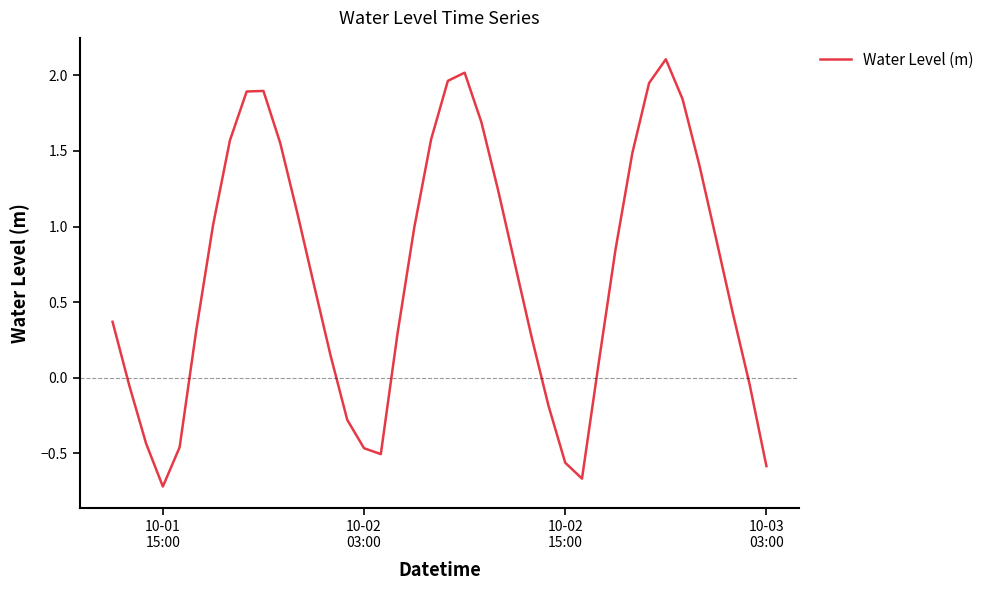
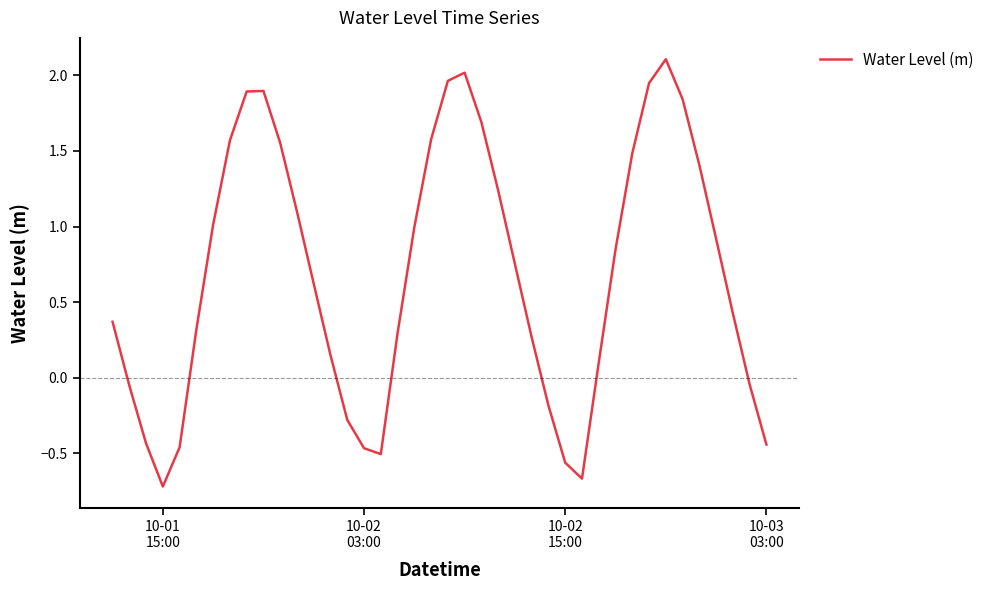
10-03 03:00: -0.59 -> -0.44
